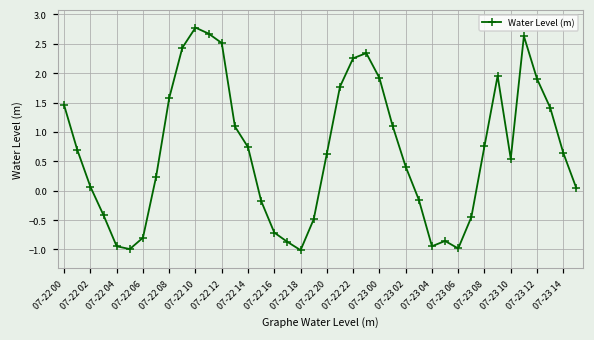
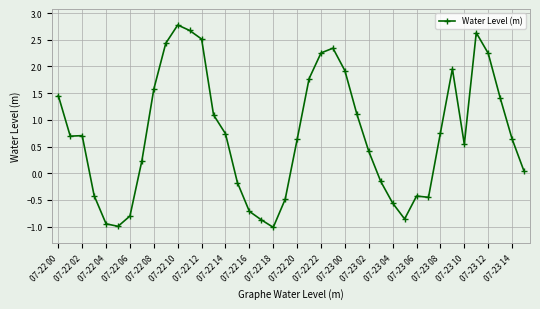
07-22 02: 0.1 -> 0.7
07-23 04: -0.9 -> -0.6
07-23 06: -1.0 -> -0.4
07-23 12: 1.9 -> 2.2
